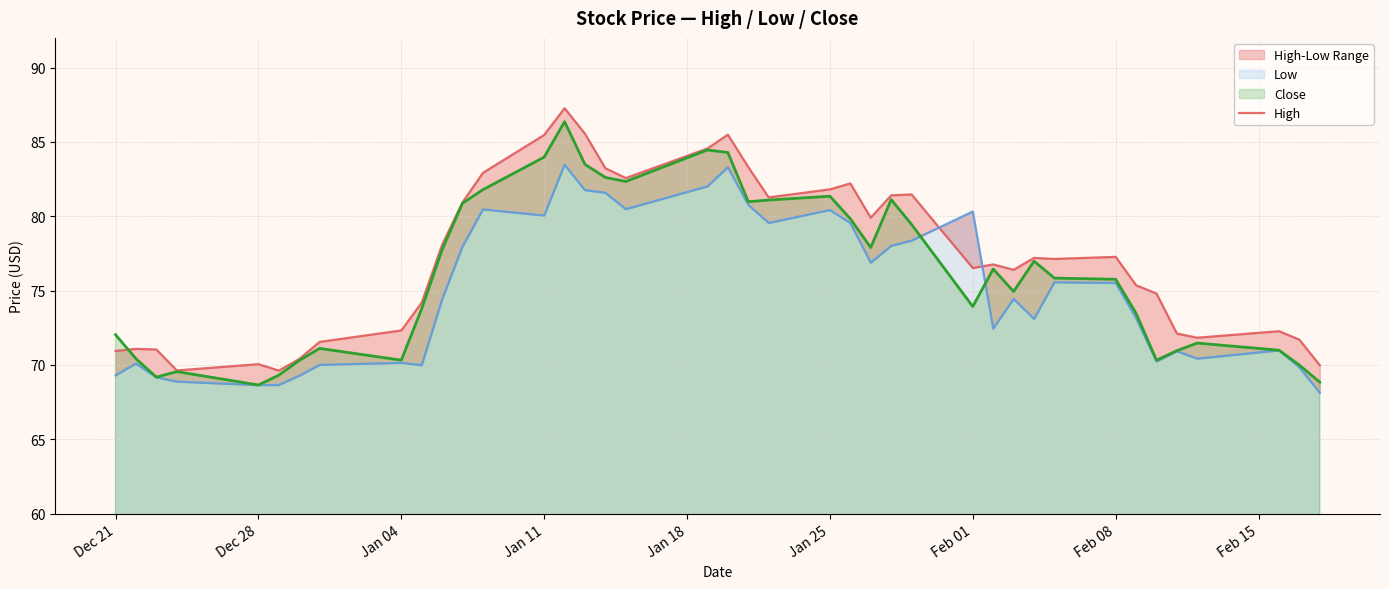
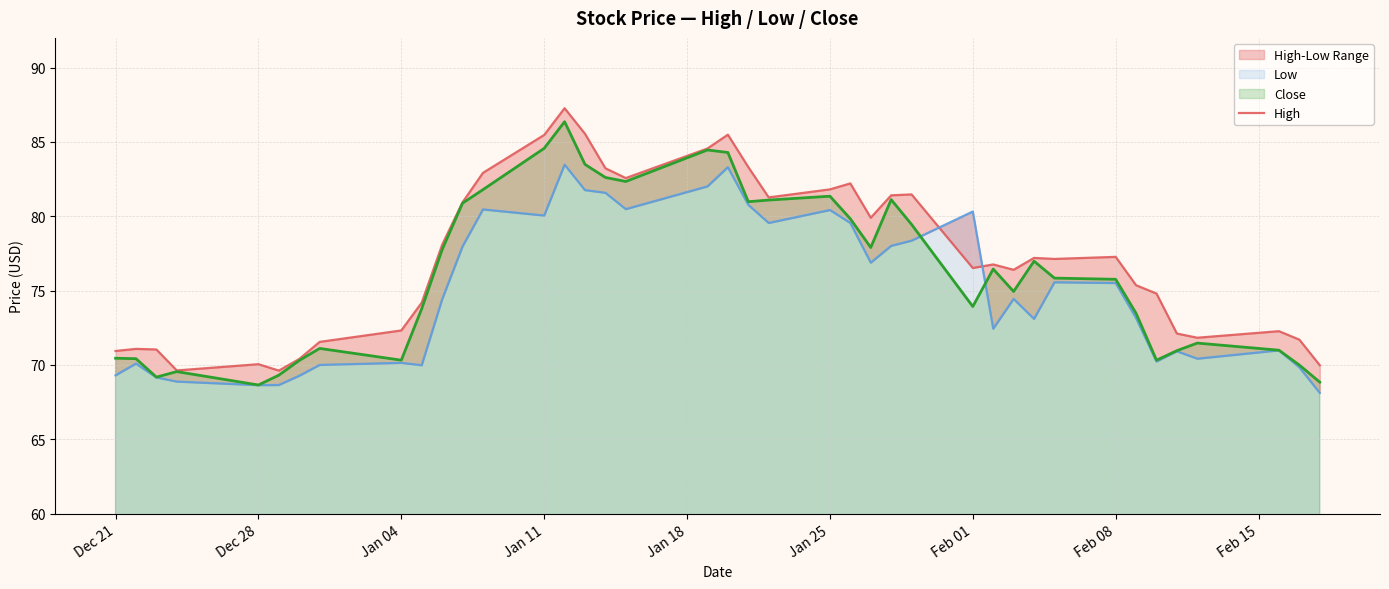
Close, Dec 21: 72.0 -> 70.5
Close, Jan 11: 84.0 -> 84.6
